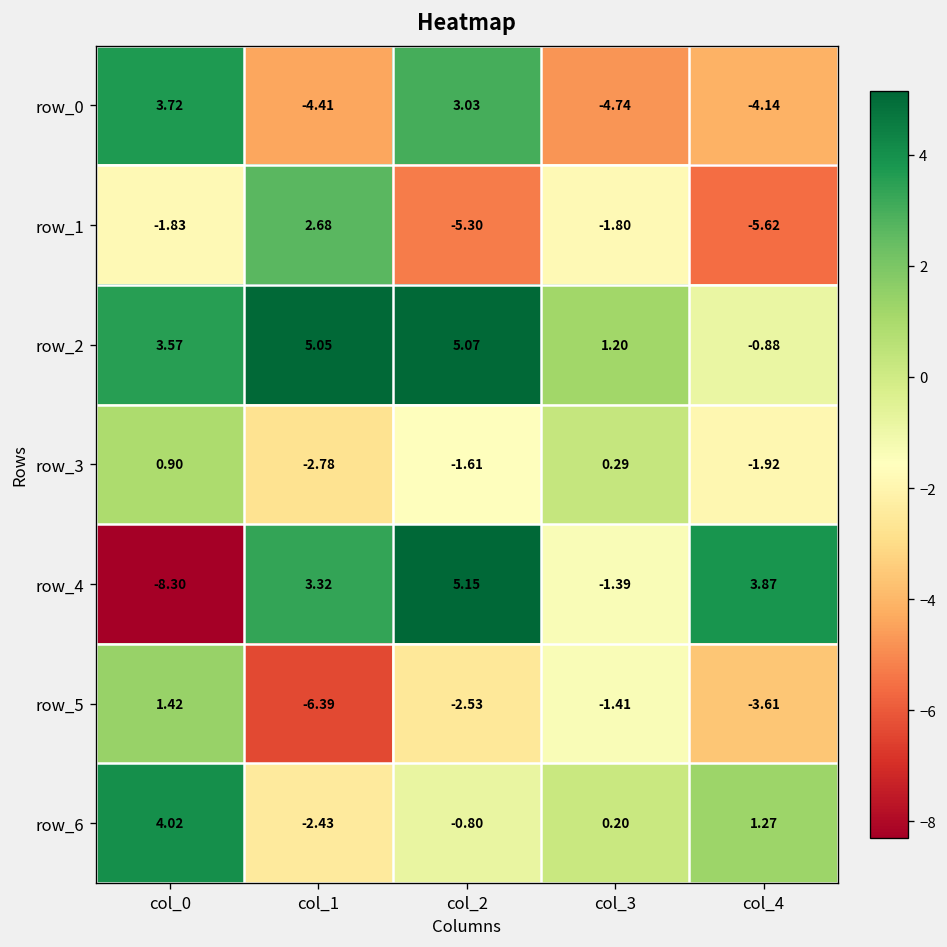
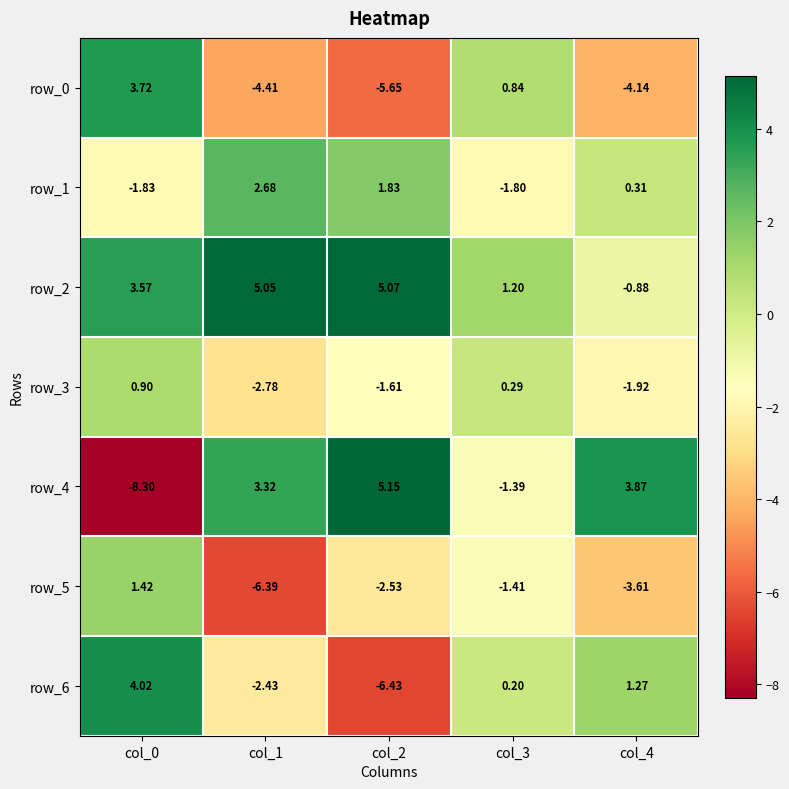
row_0, col_2: 3.03 -> -5.65
row_0, col_3: -4.74 -> 0.84
row_1, col_2: -5.30 -> 1.83
row_1, col_4: -5.62 -> 0.31
row_6, col_2: -0.80 -> -6.43
